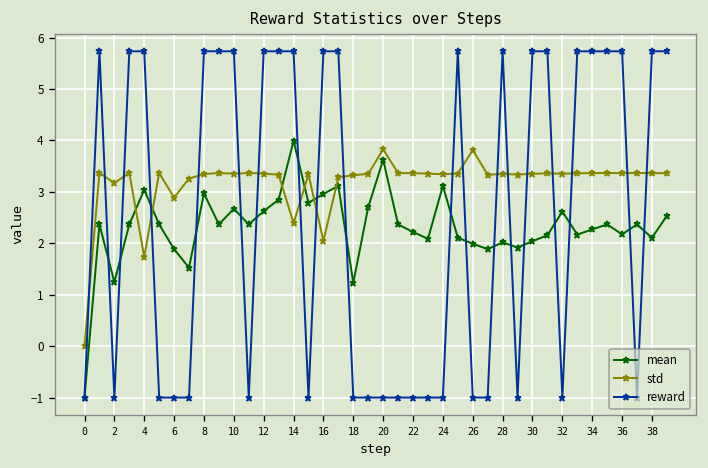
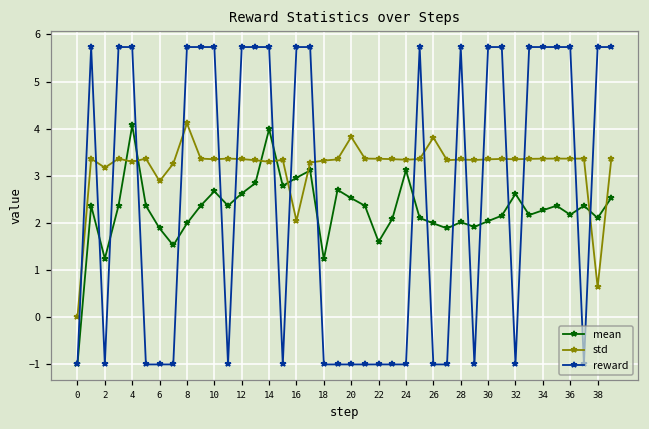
mean, 4: 3.0 -> 4.1
std, 4: 1.7 -> 3.3
mean, 8: 3.0 -> 2.0
std, 8: 3.3 -> 4.1
std, 14: 2.4 -> 3.3
mean, 20: 3.6 -> 2.5
mean, 22: 2.2 -> 1.6
std, 38: 3.4 -> 0.6
